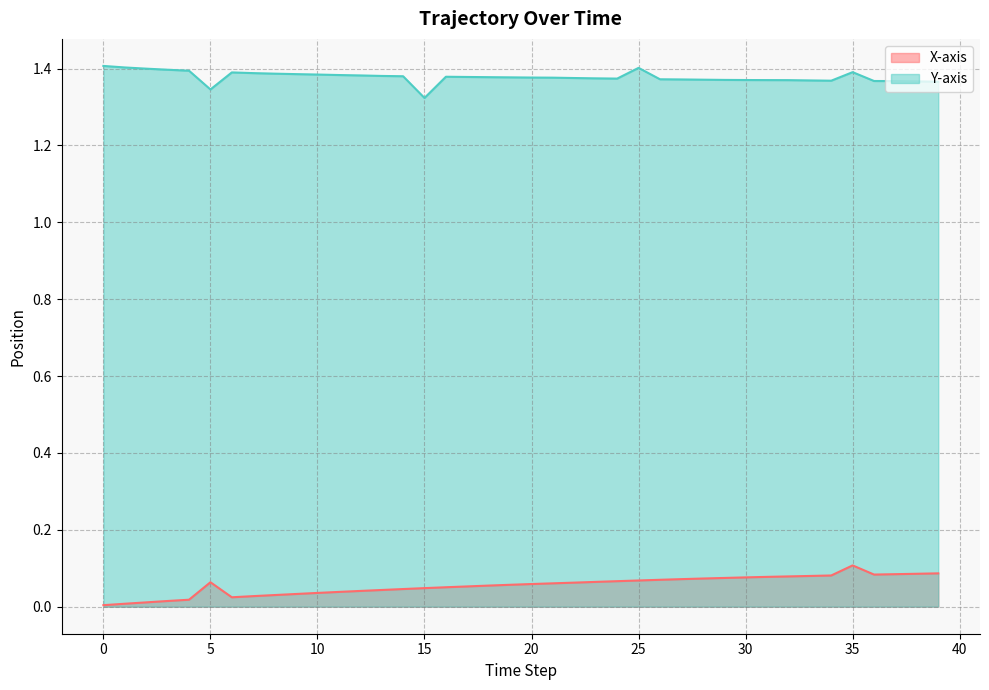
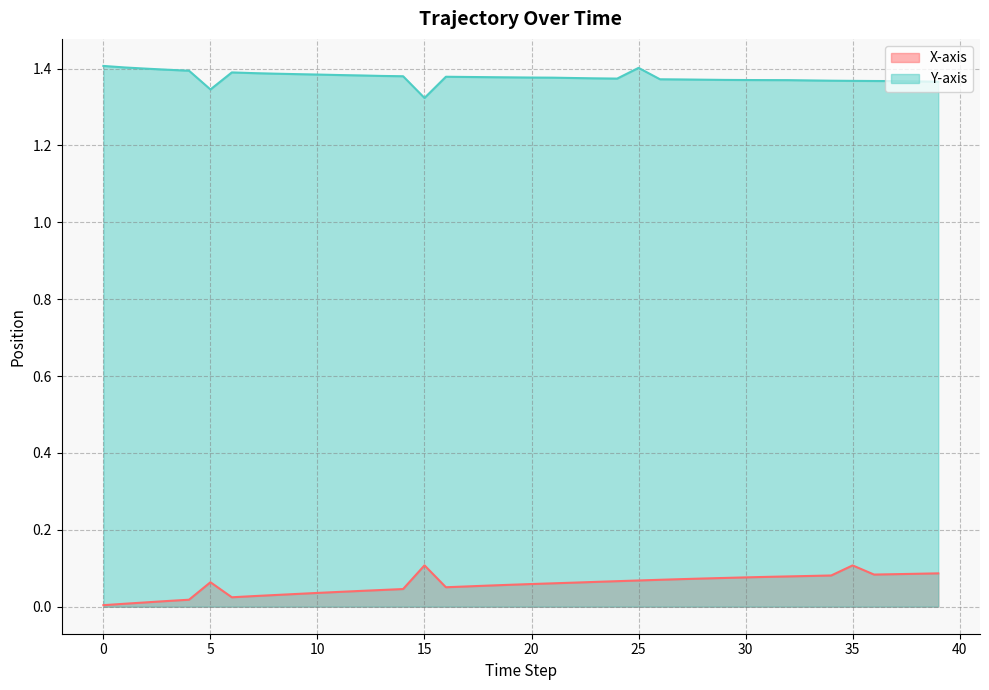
X-axis, 15: 0.05 -> 0.11
Y-axis, 35: 1.39 -> 1.37
